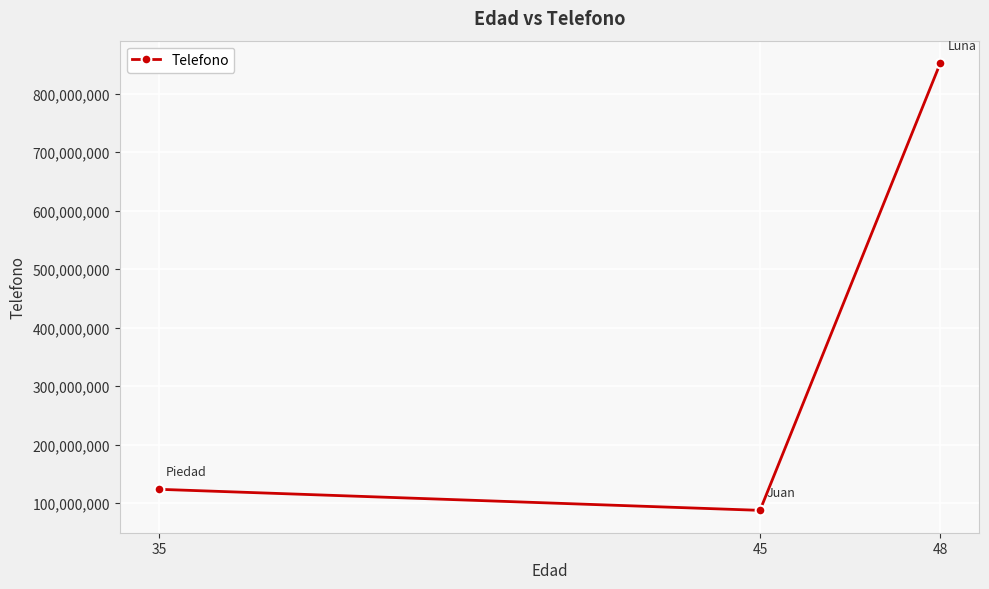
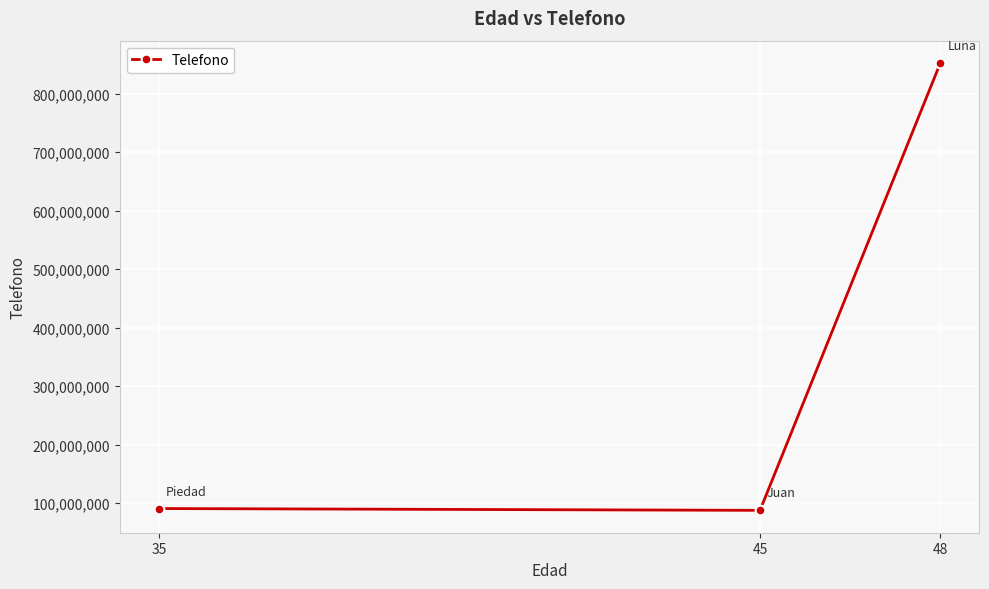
35: 120,000,000 -> 90,000,000
